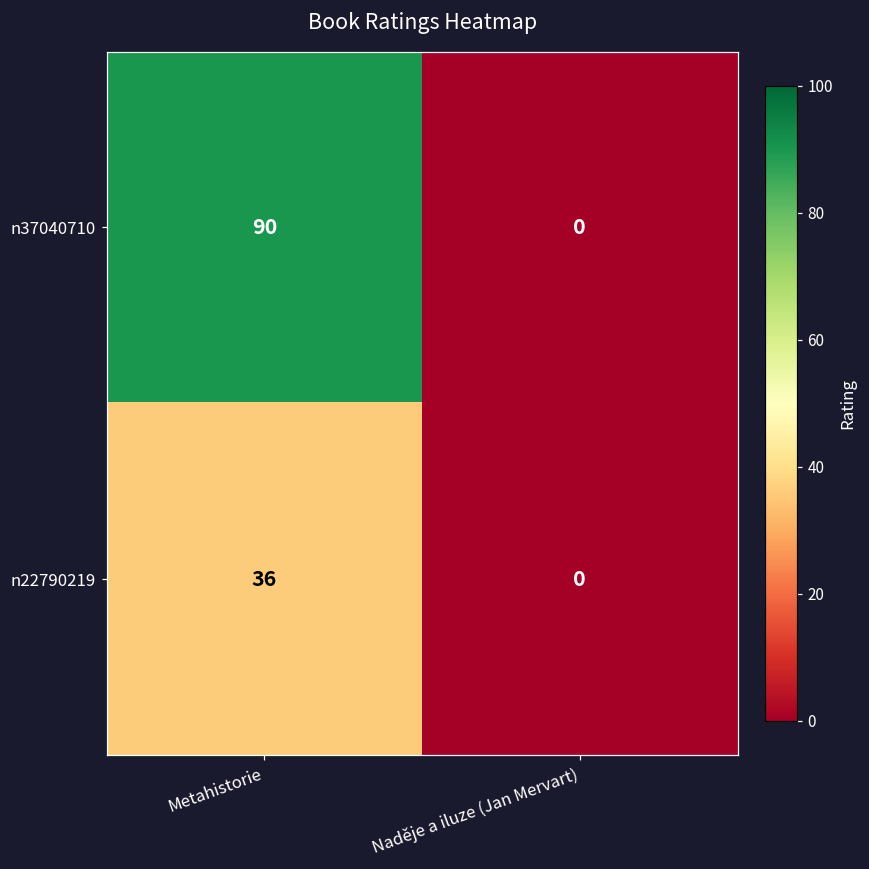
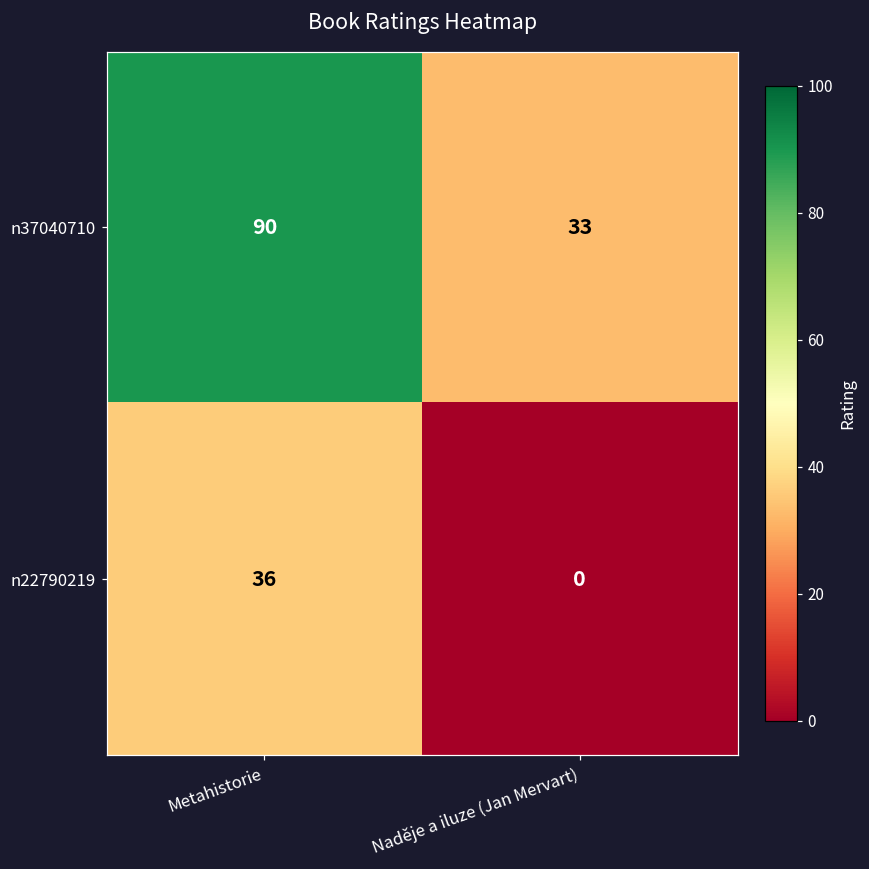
n37040710, Naděje a iluze (Jan Mervart): 0 -> 33
